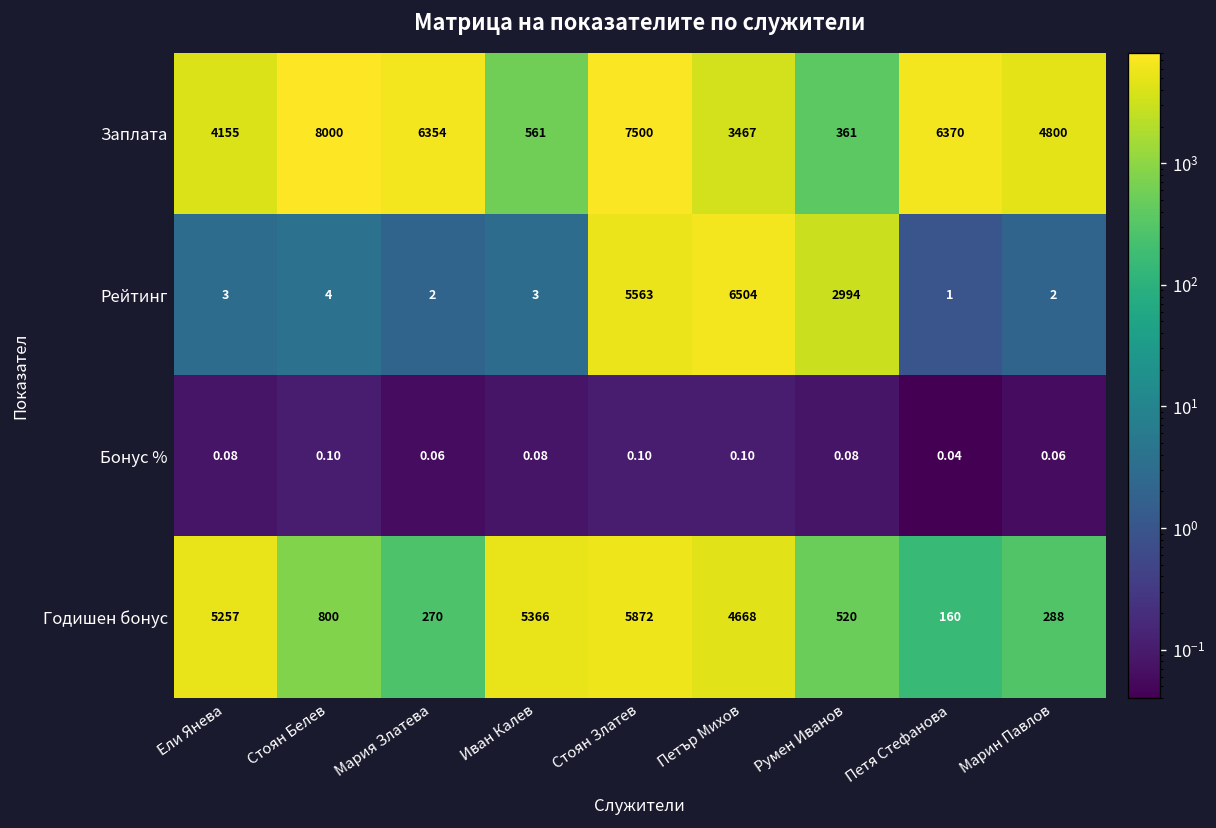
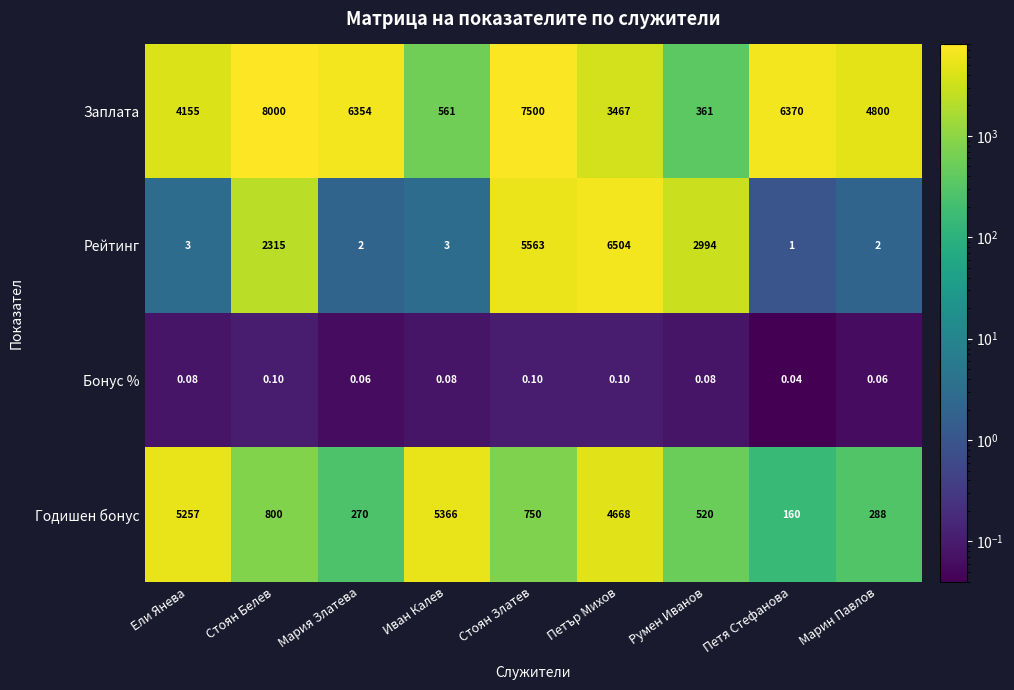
Рейтинг, Стоян Белев: 4 -> 2315
Годишен бонус, Стоян Златев: 5872 -> 750
